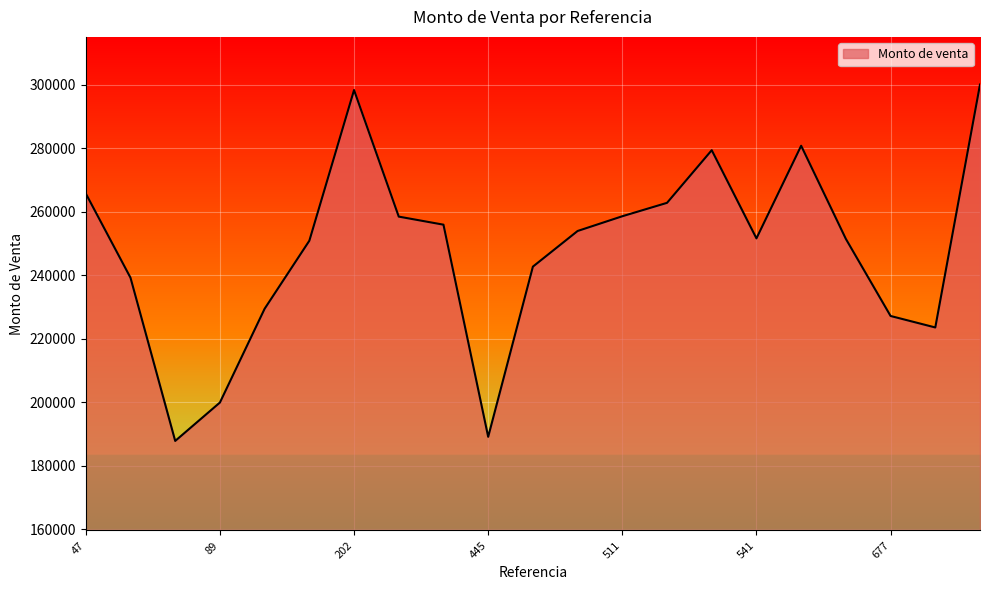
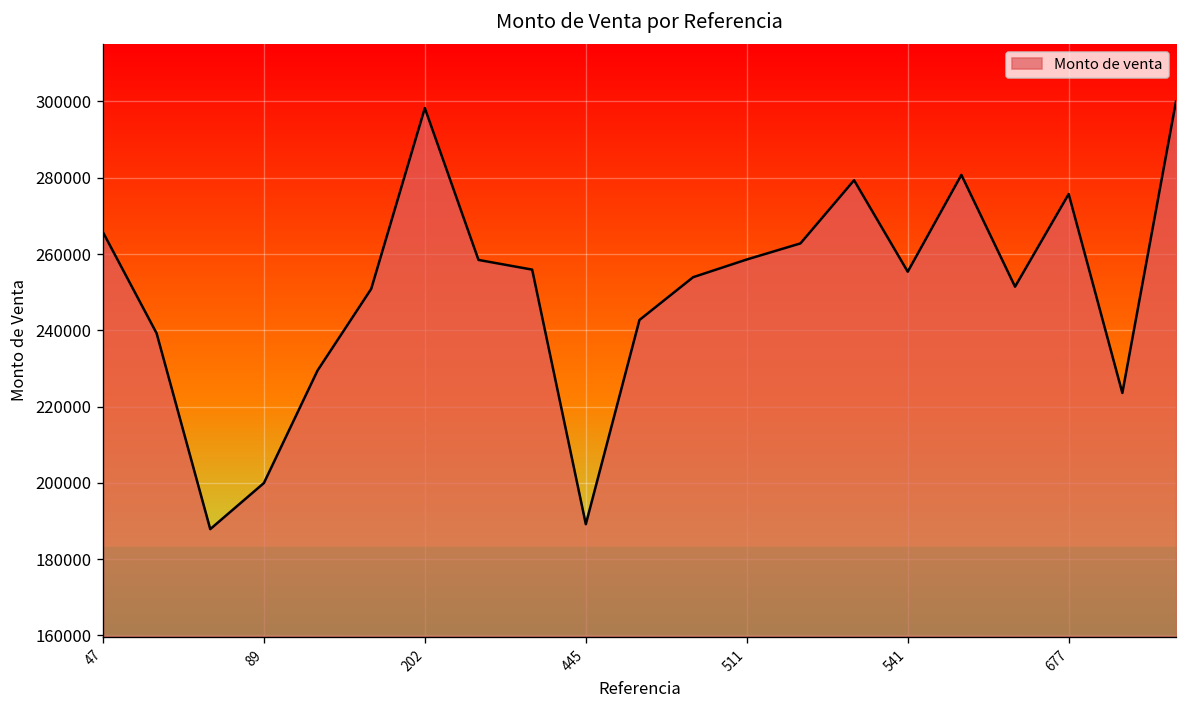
541: 252000 -> 255000
677: 227000 -> 276000
